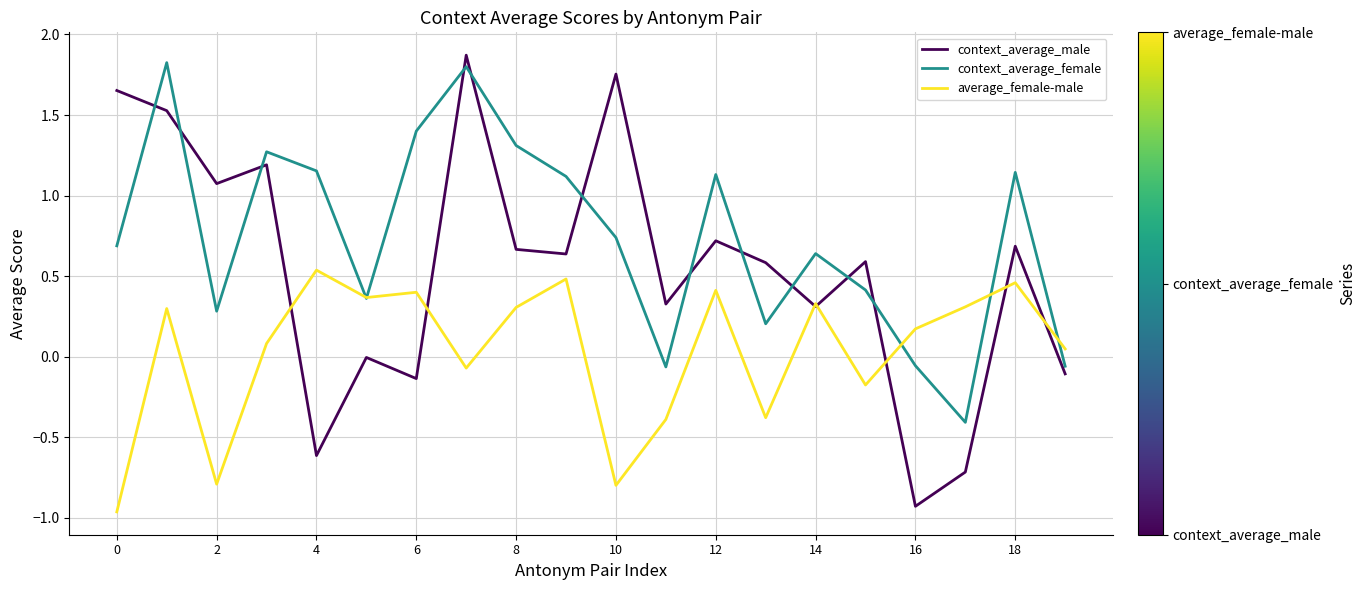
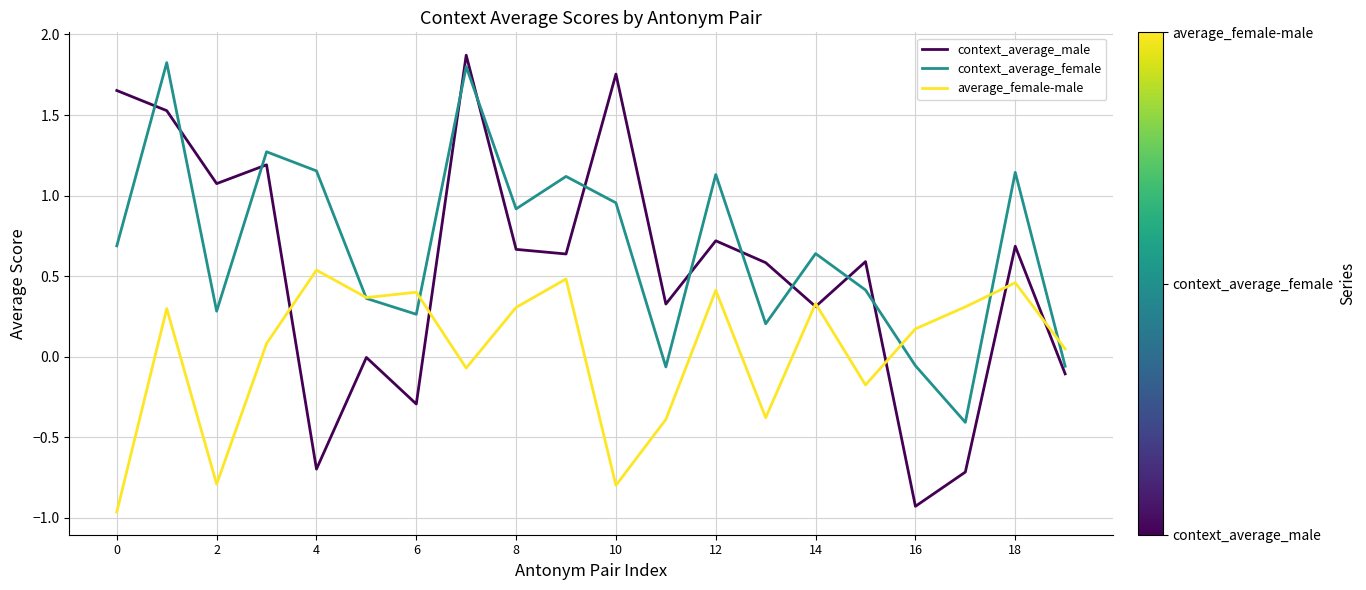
context_average_male, 4: -0.61 -> -0.70
context_average_male, 6: -0.14 -> -0.29
context_average_female, 6: 1.40 -> 0.26
context_average_female, 8: 1.31 -> 0.92
context_average_female, 10: 0.74 -> 0.95
